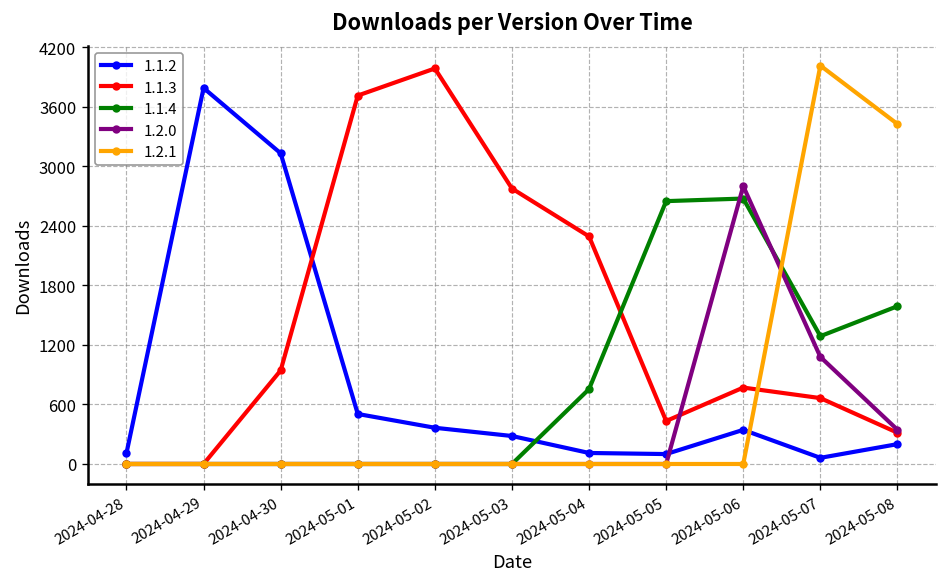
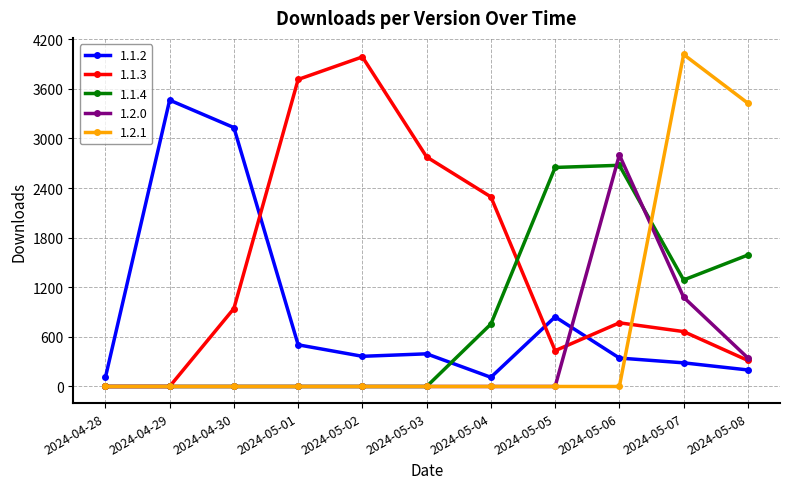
1.1.2, 2024-04-29: 3800 -> 3500
1.1.2, 2024-05-03: 300 -> 400
1.1.2, 2024-05-05: 100 -> 800
1.1.2, 2024-05-07: 100 -> 300
